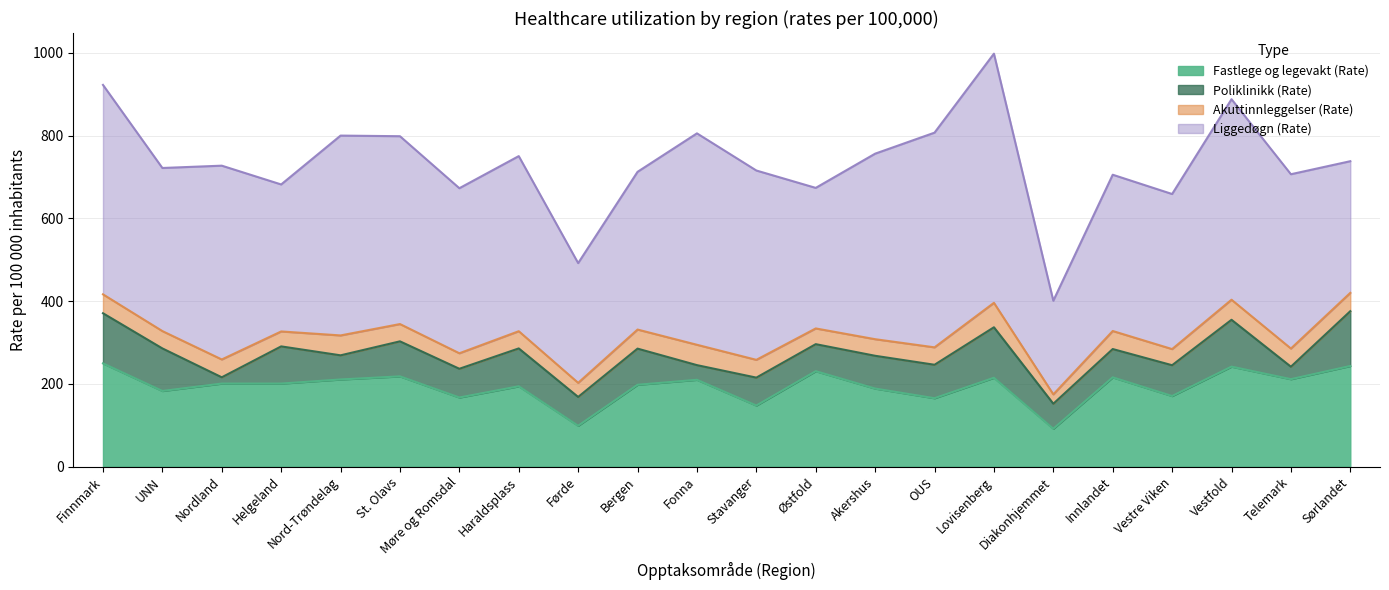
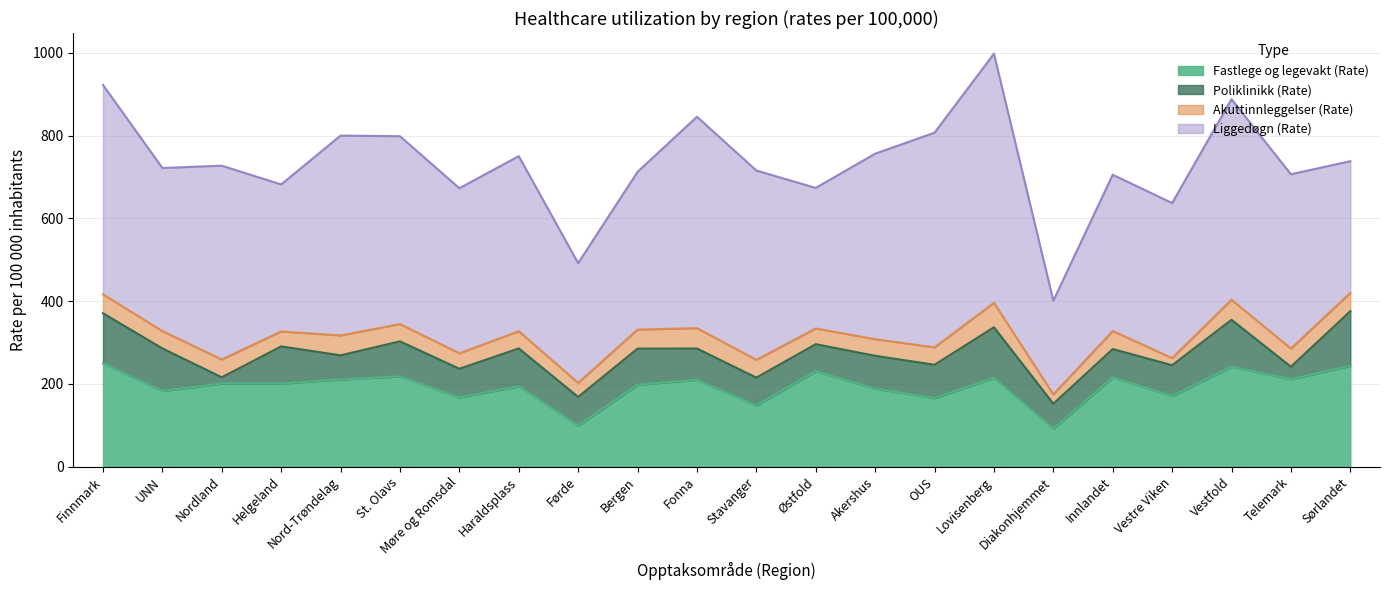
Poliklinikk (Rate), Fonna: 40 -> 80
Akuttinnleggelser (Rate), Vestre Viken: 40 -> 20
